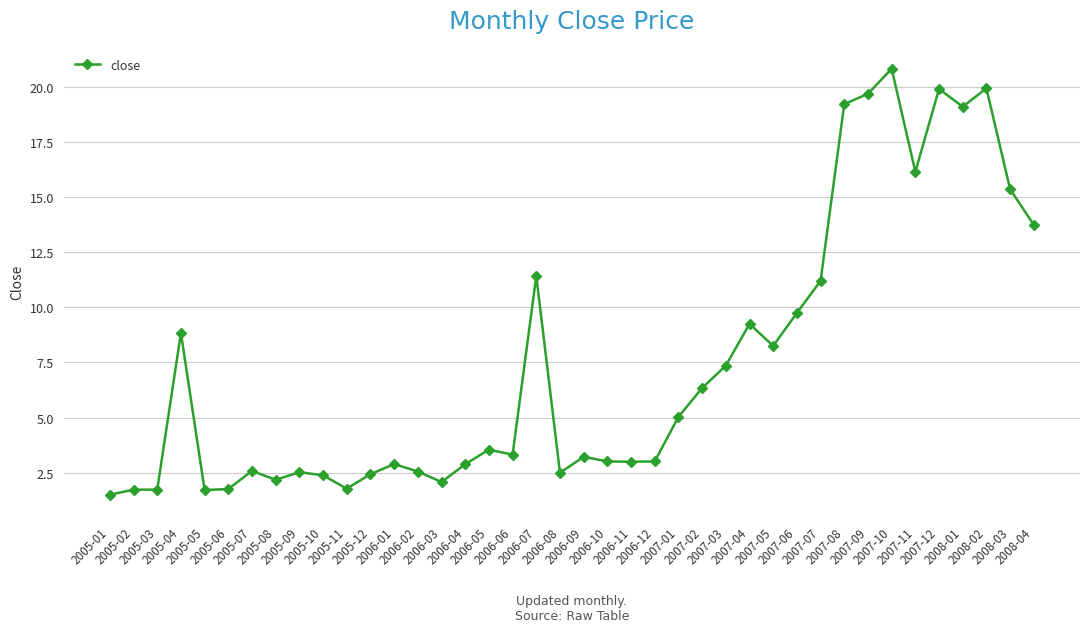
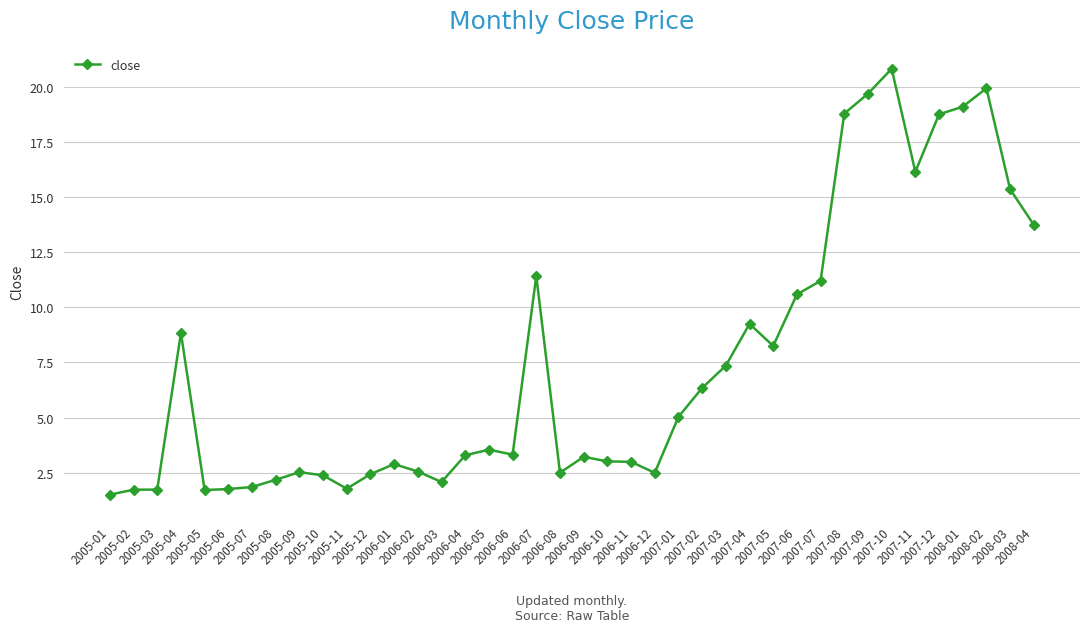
2005-07: 2.6 -> 1.9
2006-04: 2.9 -> 3.3
2006-12: 3.0 -> 2.5
2007-06: 9.7 -> 10.6
2007-08: 19.2 -> 18.8
2007-12: 19.9 -> 18.7
